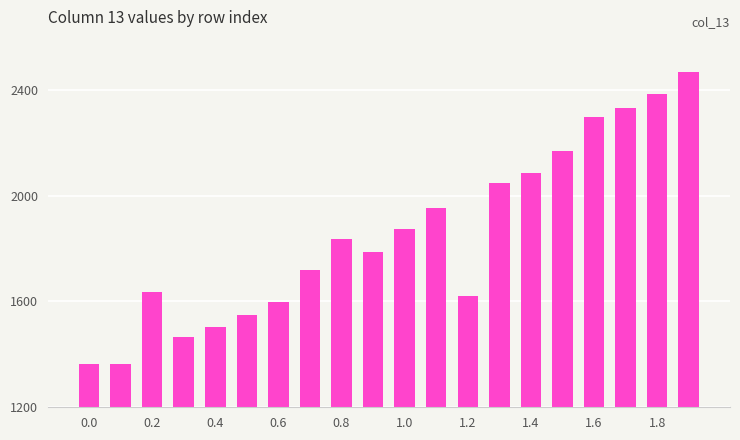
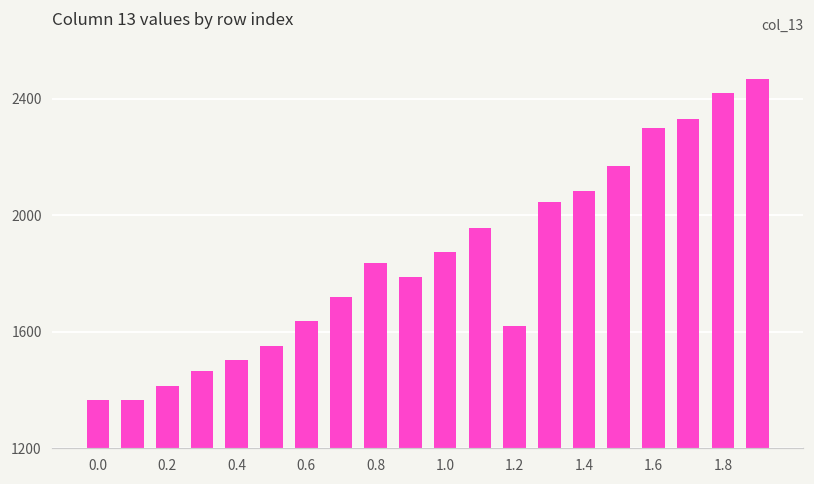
0.2: 1640 -> 1410
0.6: 1600 -> 1640
1.8: 2380 -> 2420
